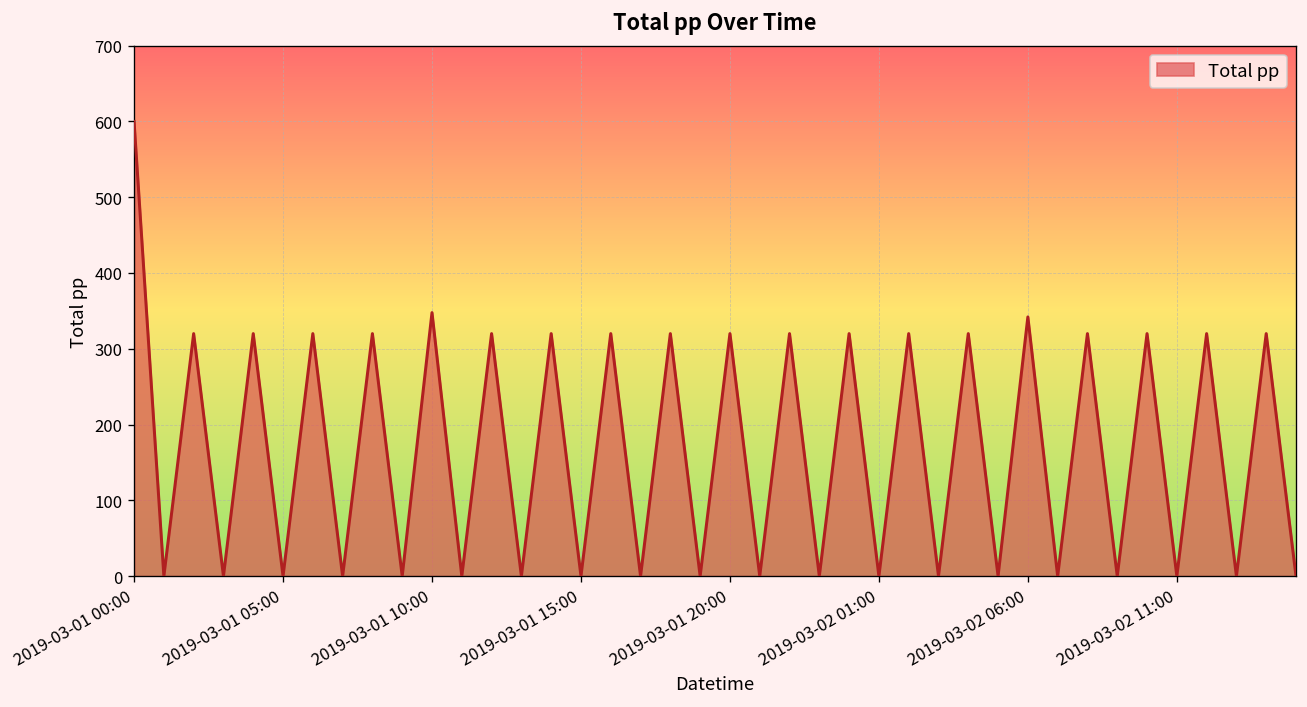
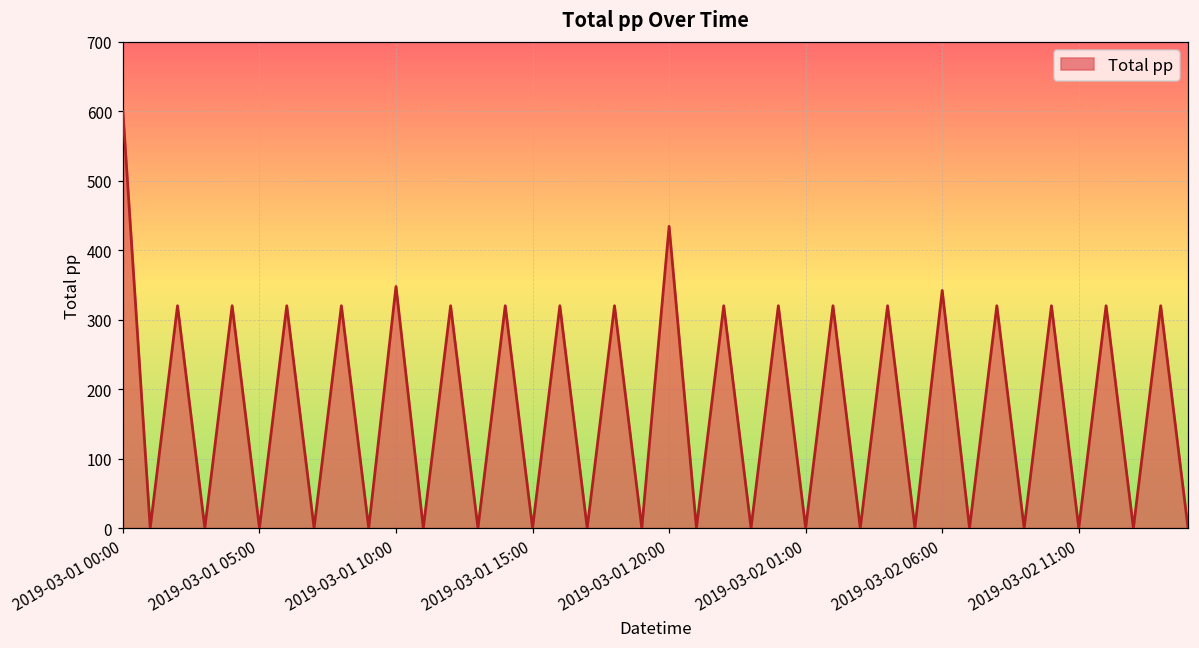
2019-03-01 20:00: 320 -> 430
